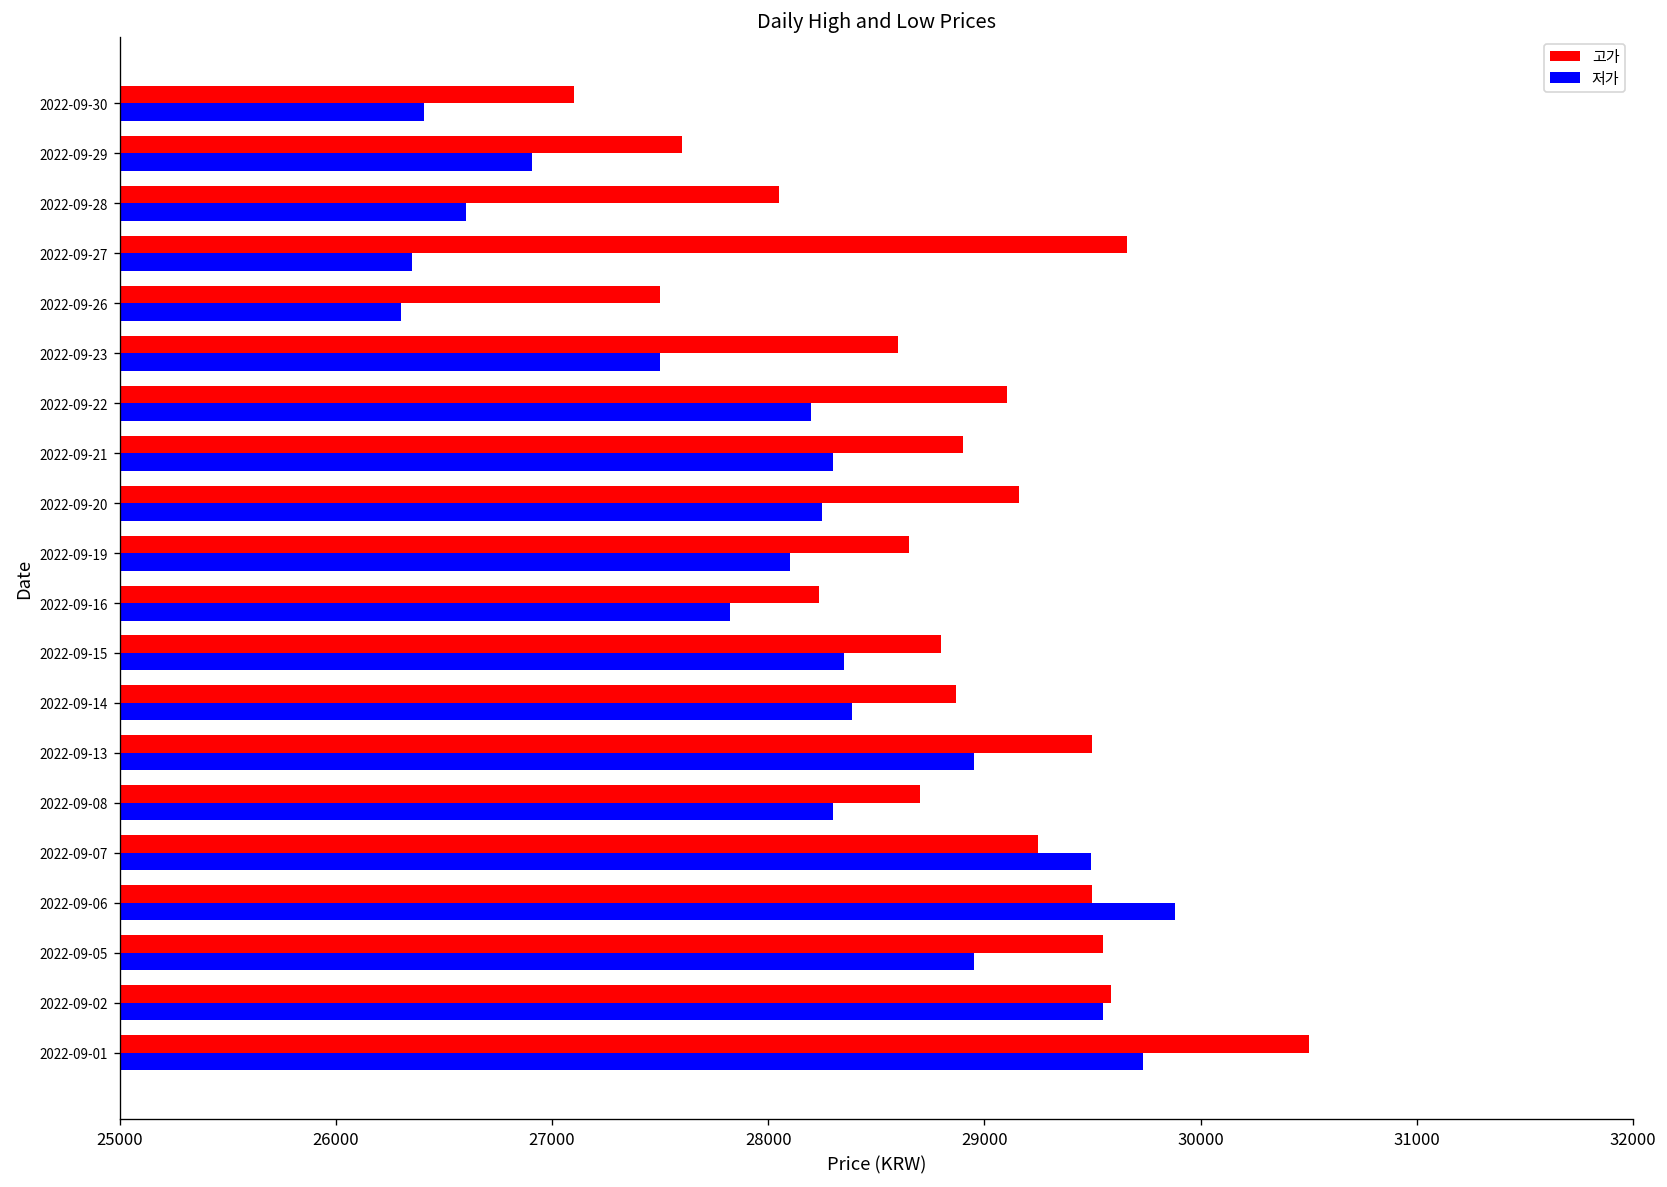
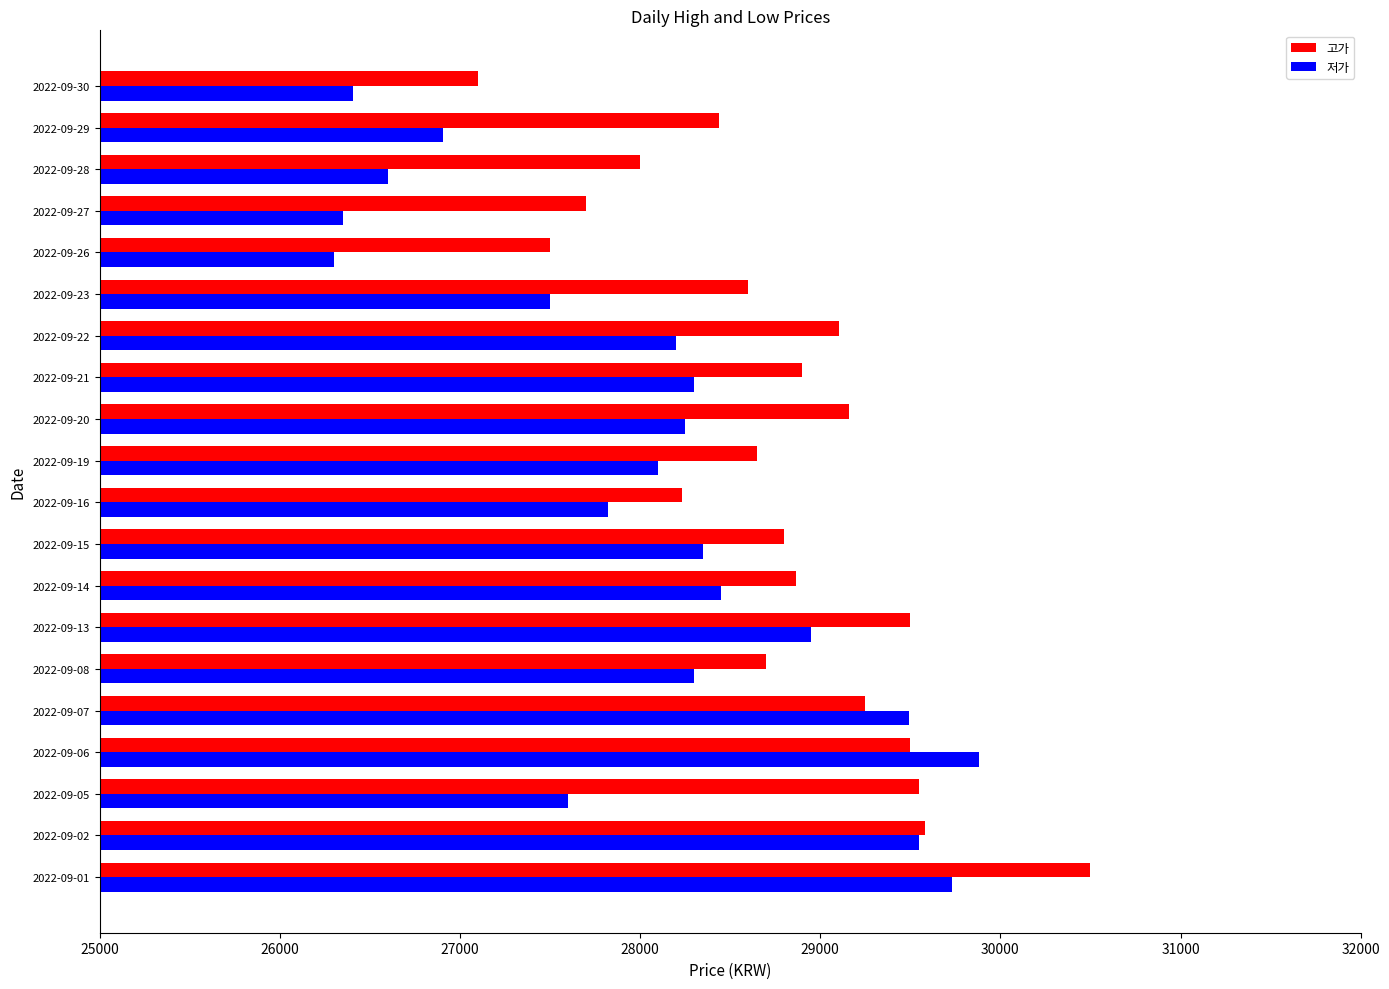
고가, 2022-09-29: 27600 -> 28440
고가, 2022-09-28: 28050 -> 28000
고가, 2022-09-27: 29660 -> 27700
저가, 2022-09-14: 28390 -> 28450
저가, 2022-09-05: 28950 -> 27600
